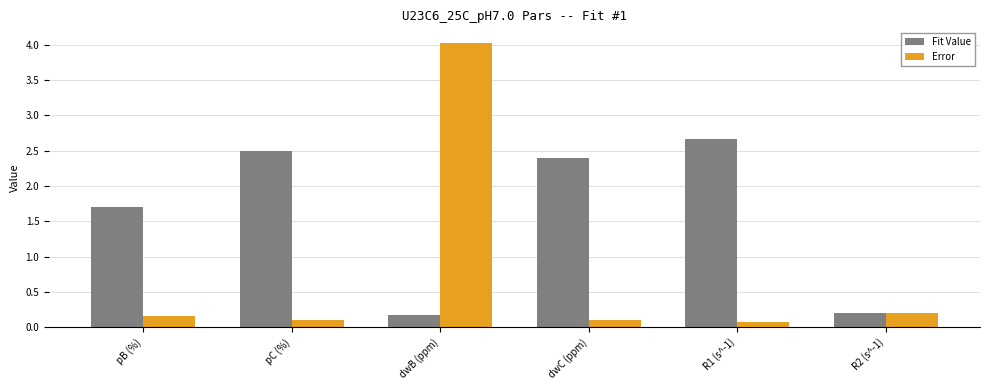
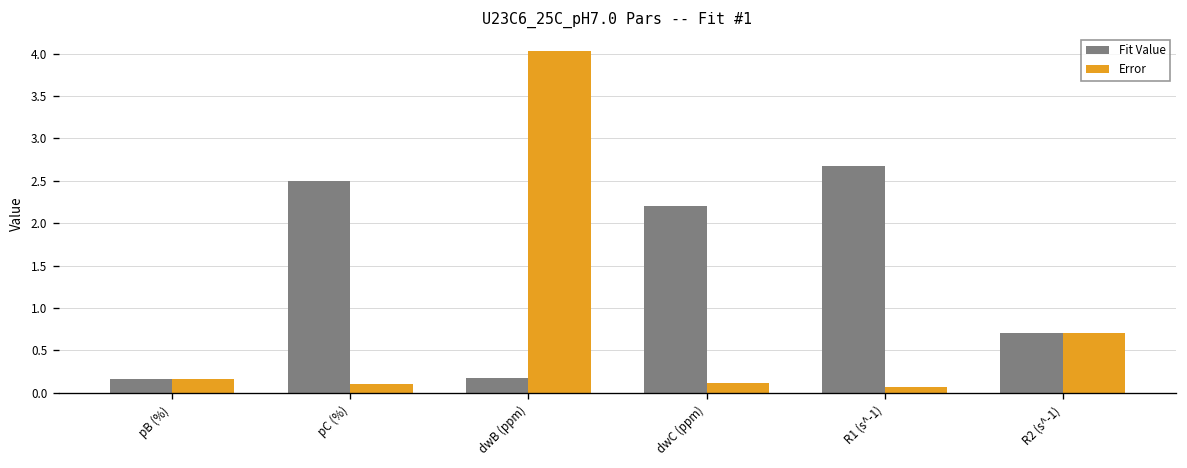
Fit Value, pB (%): 1.7 -> 0.2
Fit Value, dwC (ppm): 2.4 -> 2.2
Fit Value, R2 (s^-1): 0.2 -> 0.7
Error, R2 (s^-1): 0.2 -> 0.7
